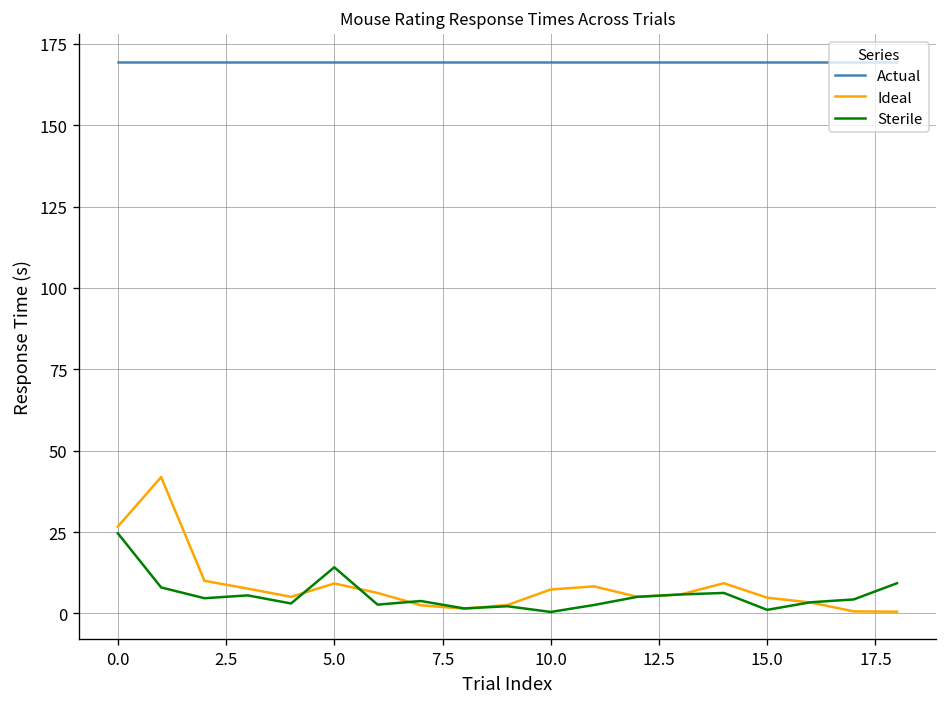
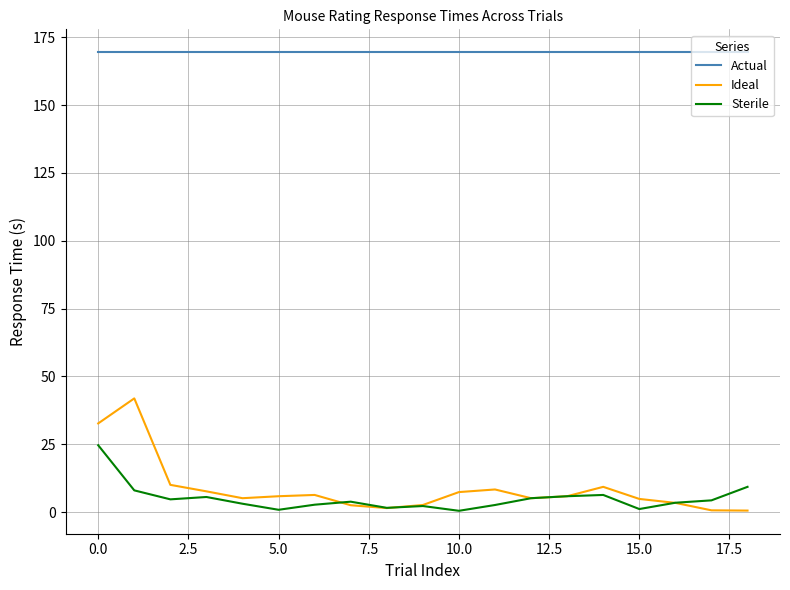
Ideal, 0.0: 27 -> 33
Ideal, 5.0: 9 -> 6
Sterile, 5.0: 14 -> 1
